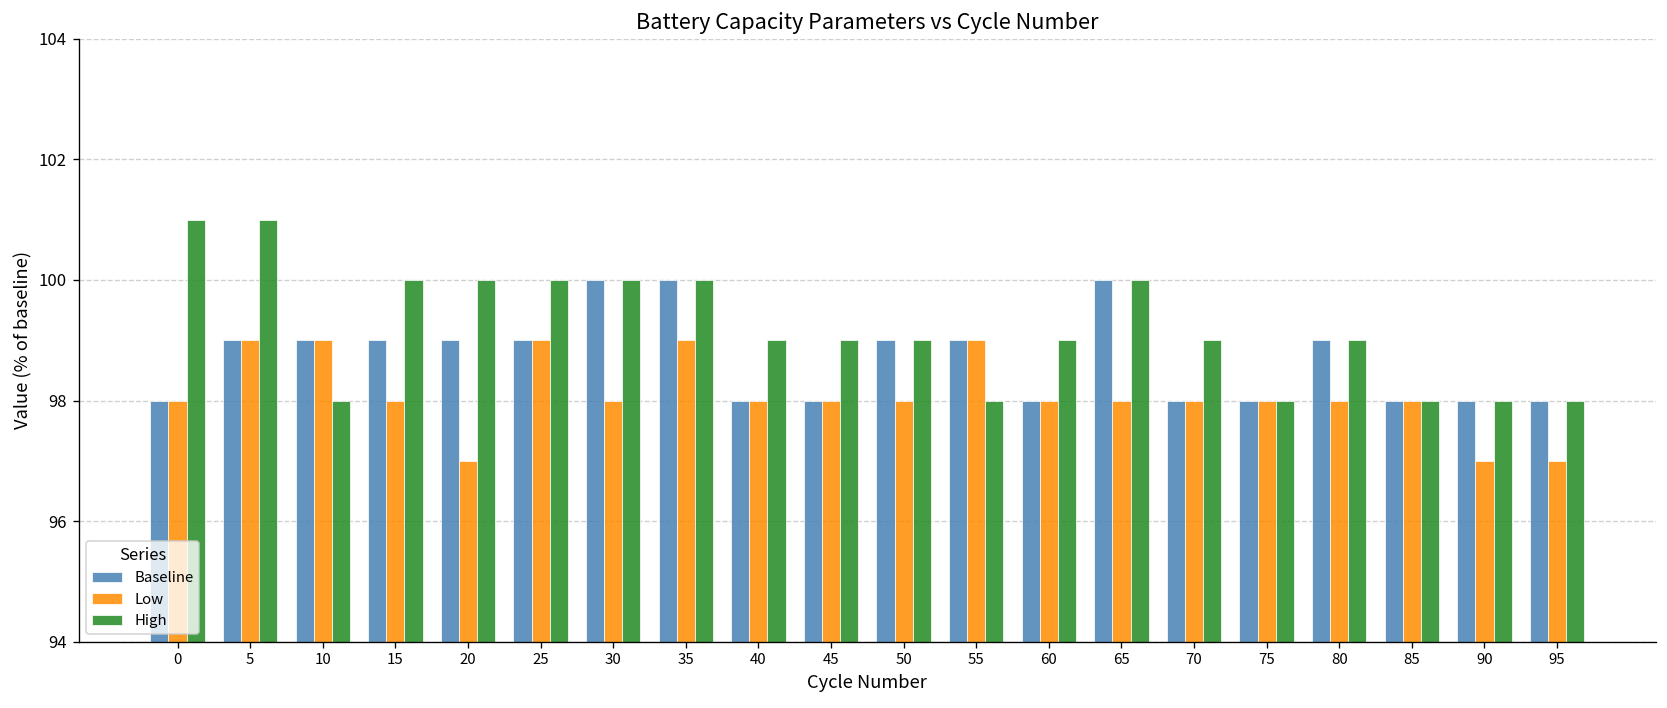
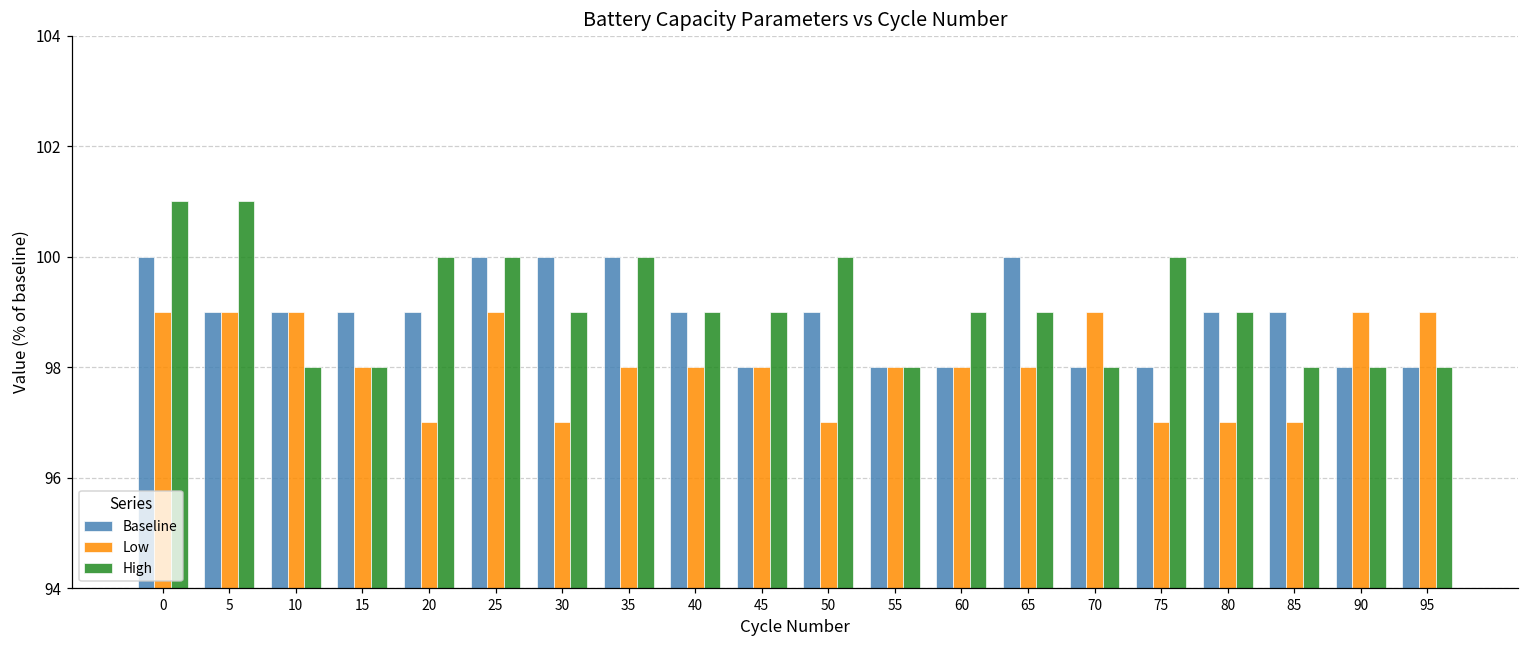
Baseline, 0: 98 -> 100
Low, 0: 98 -> 99
High, 15: 100 -> 98
Baseline, 25: 99 -> 100
Low, 30: 98 -> 97
High, 30: 100 -> 99
Low, 35: 99 -> 98
Baseline, 40: 98 -> 99
Low, 50: 98 -> 97
High, 50: 99 -> 100
Baseline, 55: 99 -> 98
Low, 55: 99 -> 98
High, 65: 100 -> 99
Low, 70: 98 -> 99
High, 70: 99 -> 98
Low, 75: 98 -> 97
High, 75: 98 -> 100
Low, 80: 98 -> 97
Baseline, 85: 98 -> 99
Low, 85: 98 -> 97
Low, 90: 97 -> 99
Low, 95: 97 -> 99
